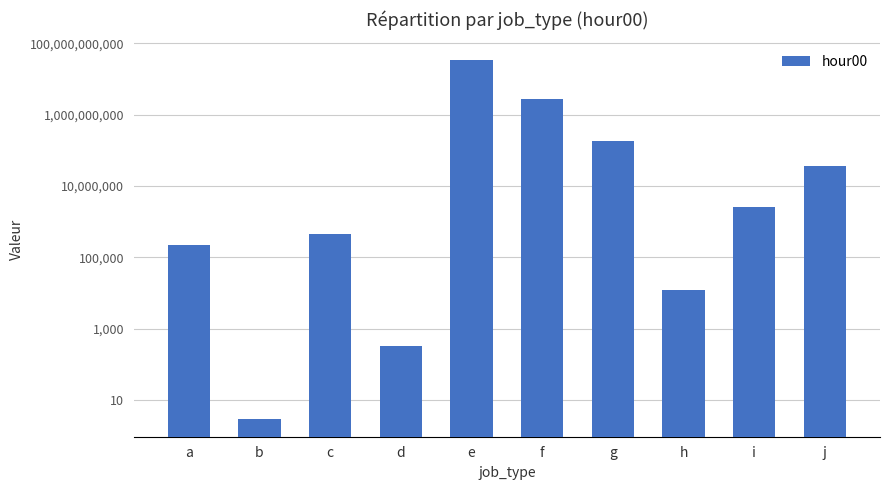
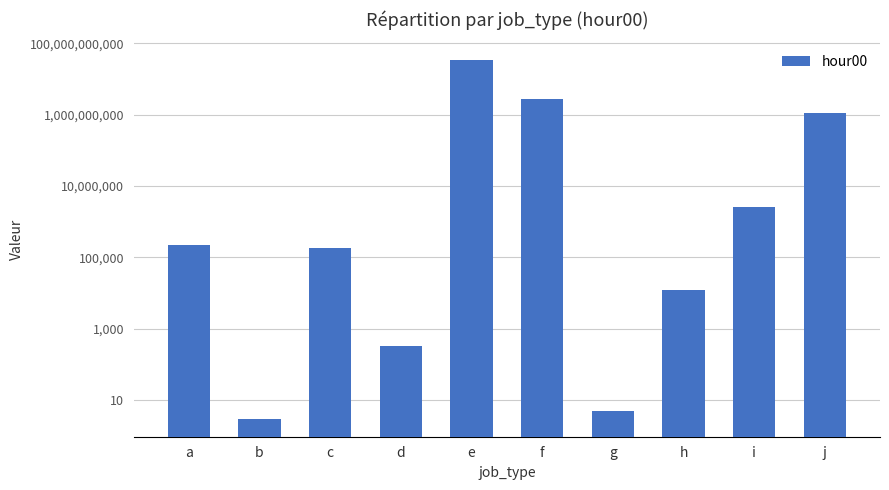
c: 400,000 -> 200,000
g: 200,000,000 -> 5
j: 40,000,000 -> 1,100,000,000
